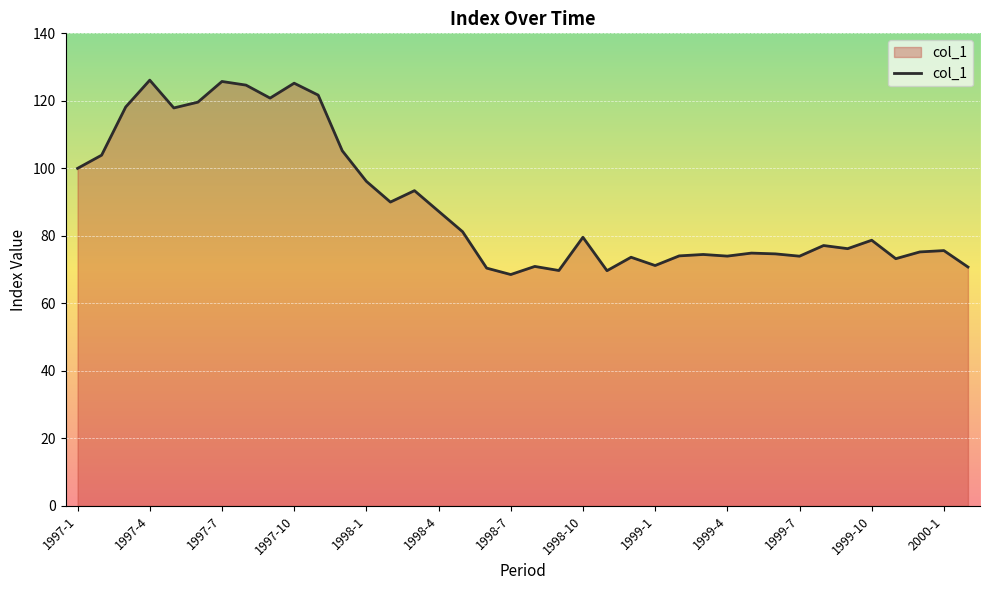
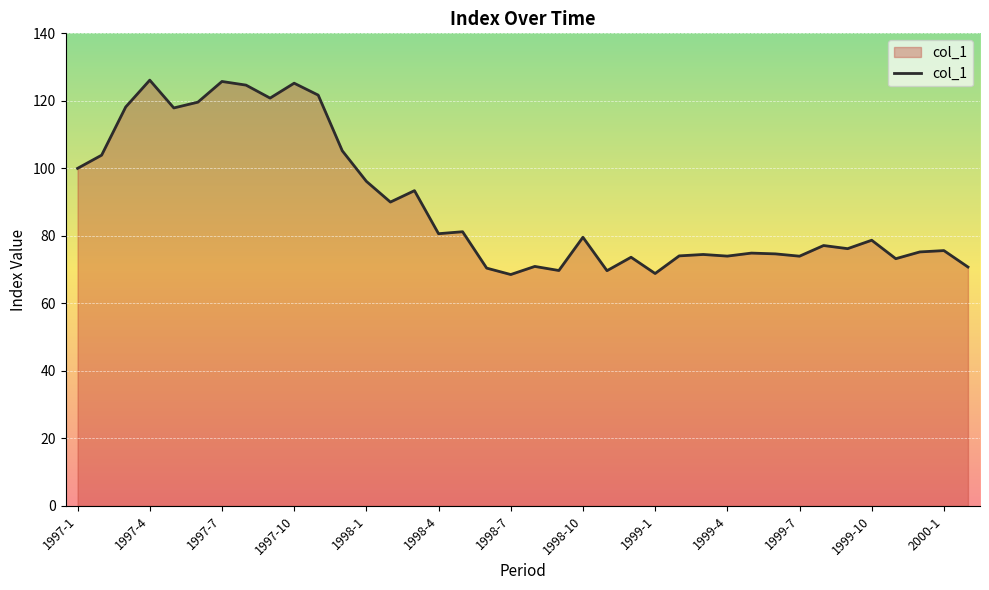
1998-4: 87 -> 81
1999-1: 71 -> 69
